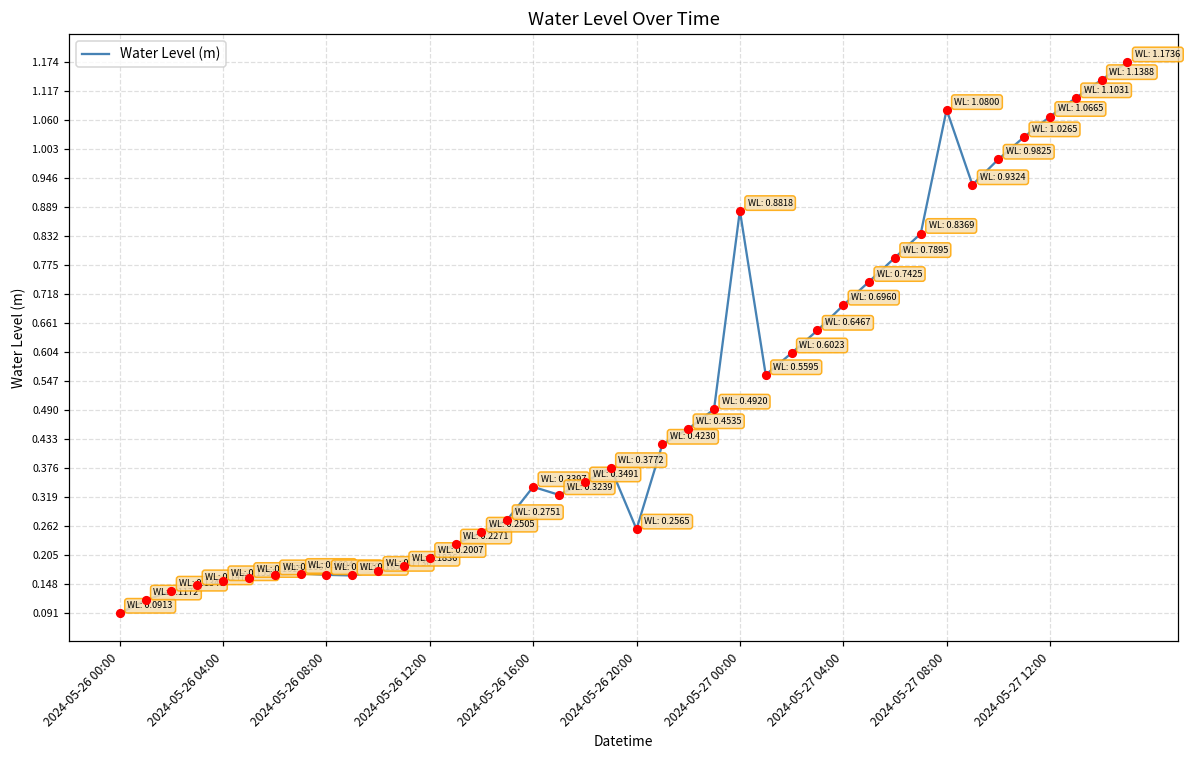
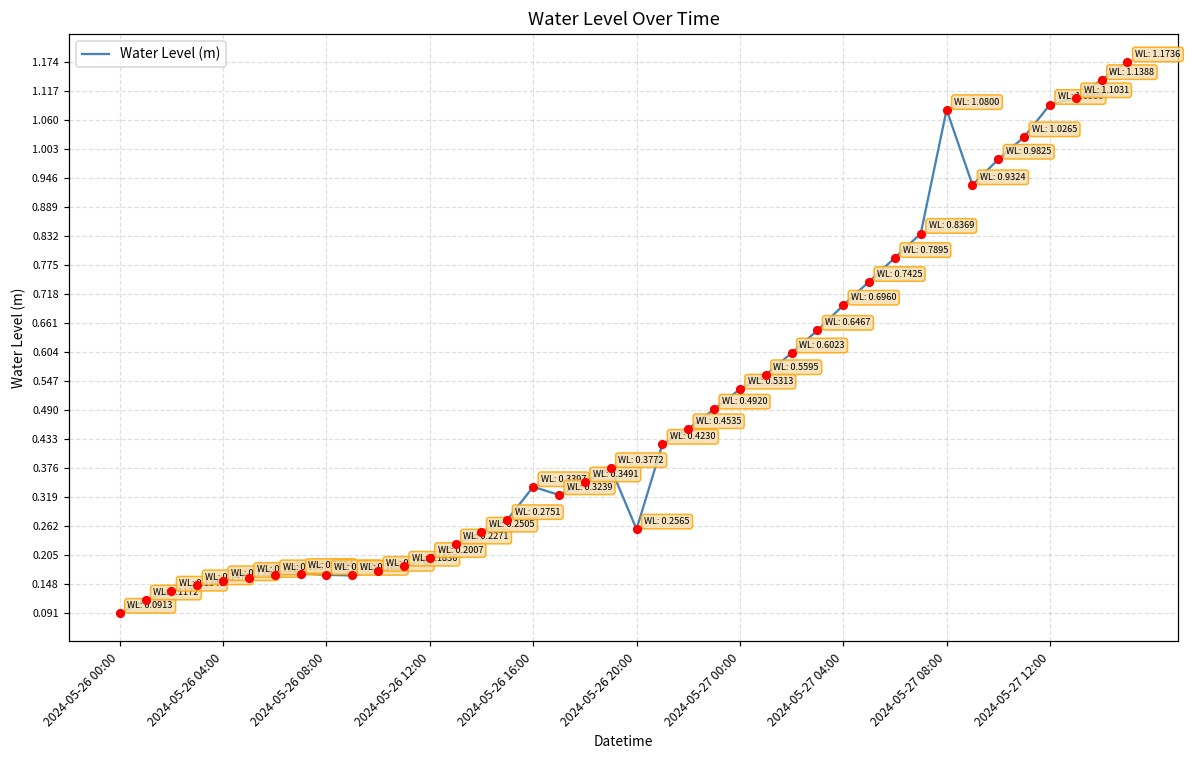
Water Level (m), 2024-05-27 00:00: 0.8818 -> 0.5313
Water Level (m), 2024-05-27 12:00: 1.0665 -> 1.0900
